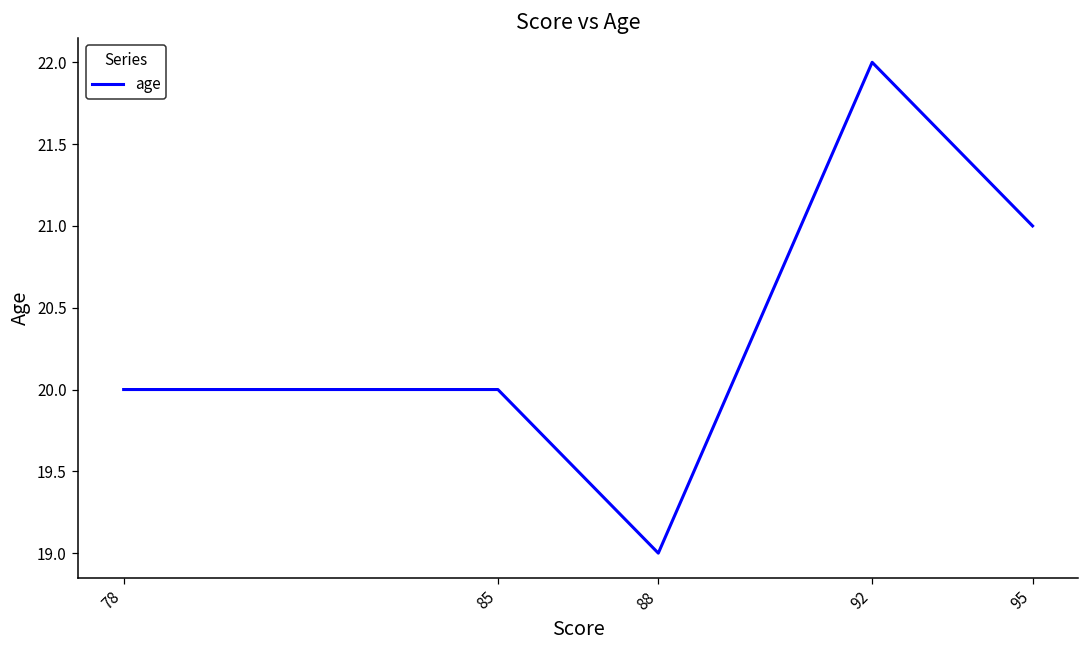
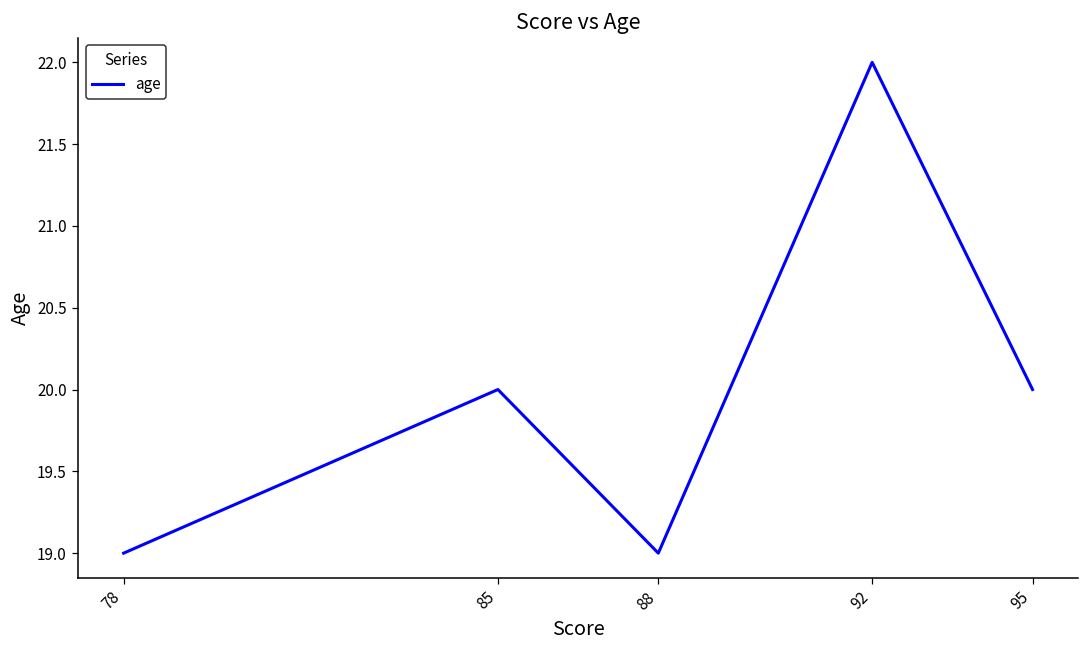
78: 20 -> 19
95: 21 -> 20
